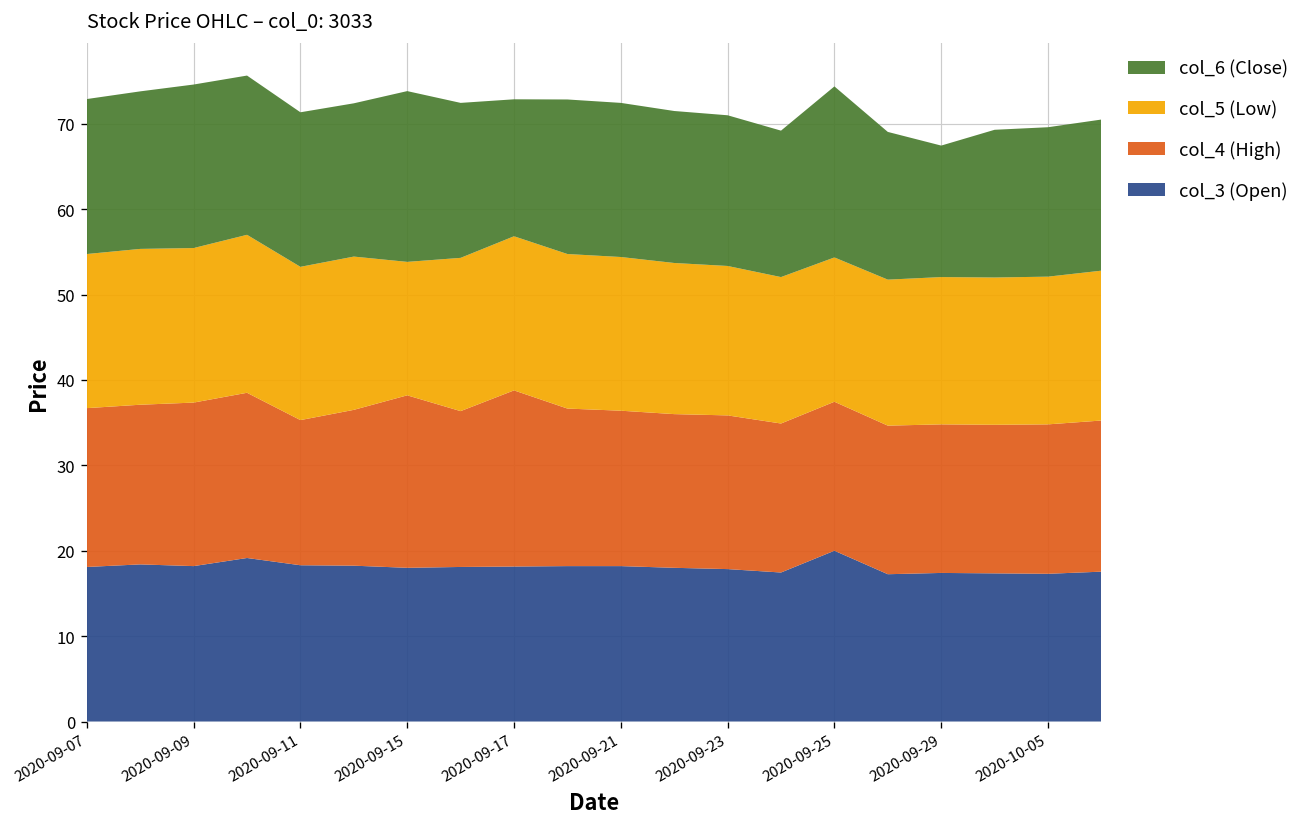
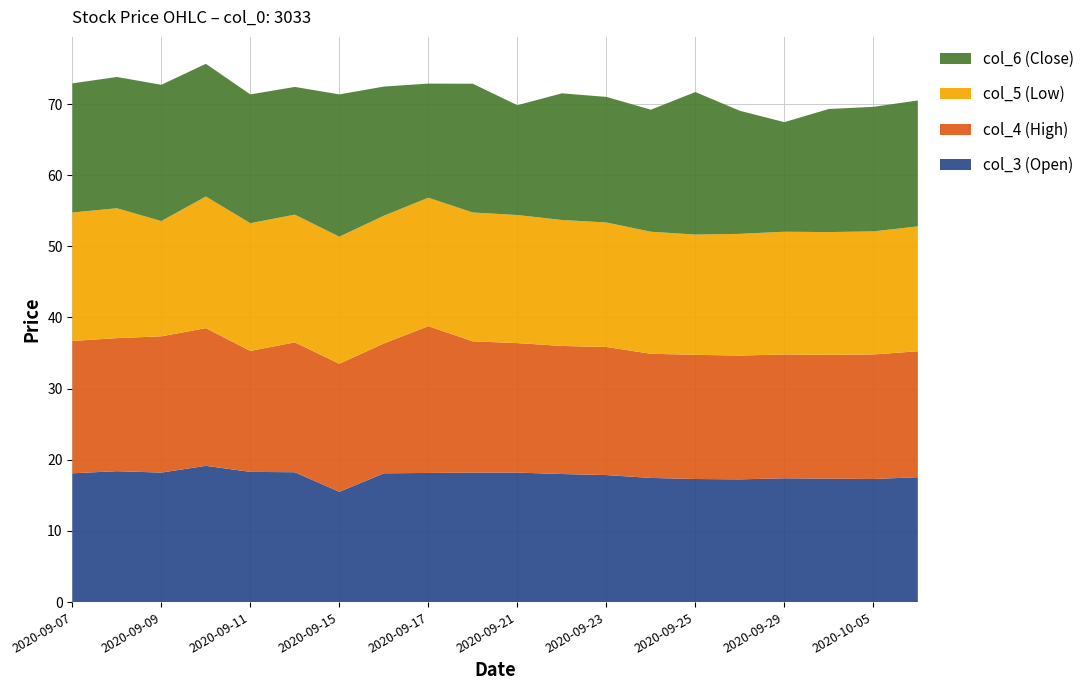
col_5 (Low), 2020-09-09: 18 -> 16
col_3 (Open), 2020-09-15: 18 -> 16
col_4 (High), 2020-09-15: 20 -> 18
col_5 (Low), 2020-09-15: 16 -> 18
col_6 (Close), 2020-09-21: 18 -> 15
col_3 (Open), 2020-09-25: 20 -> 17
